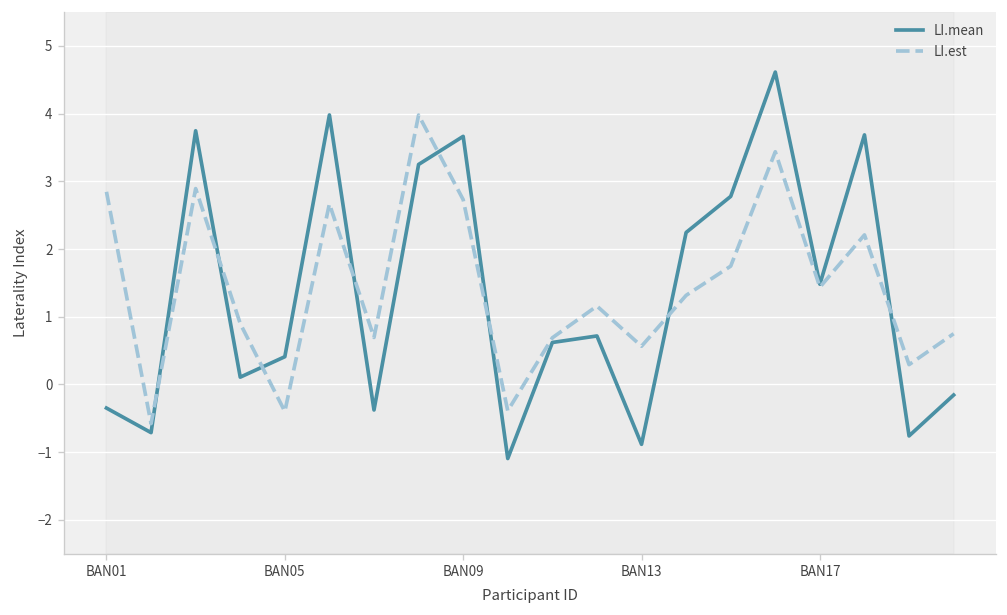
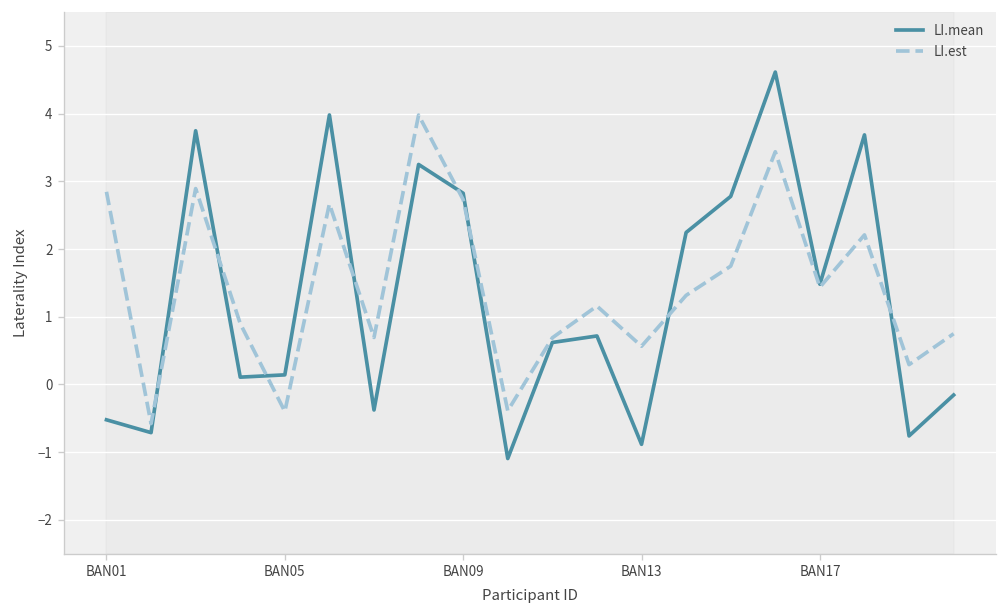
LI.mean, BAN01: -0.3 -> -0.5
LI.mean, BAN05: 0.4 -> 0.1
LI.mean, BAN09: 3.7 -> 2.8
